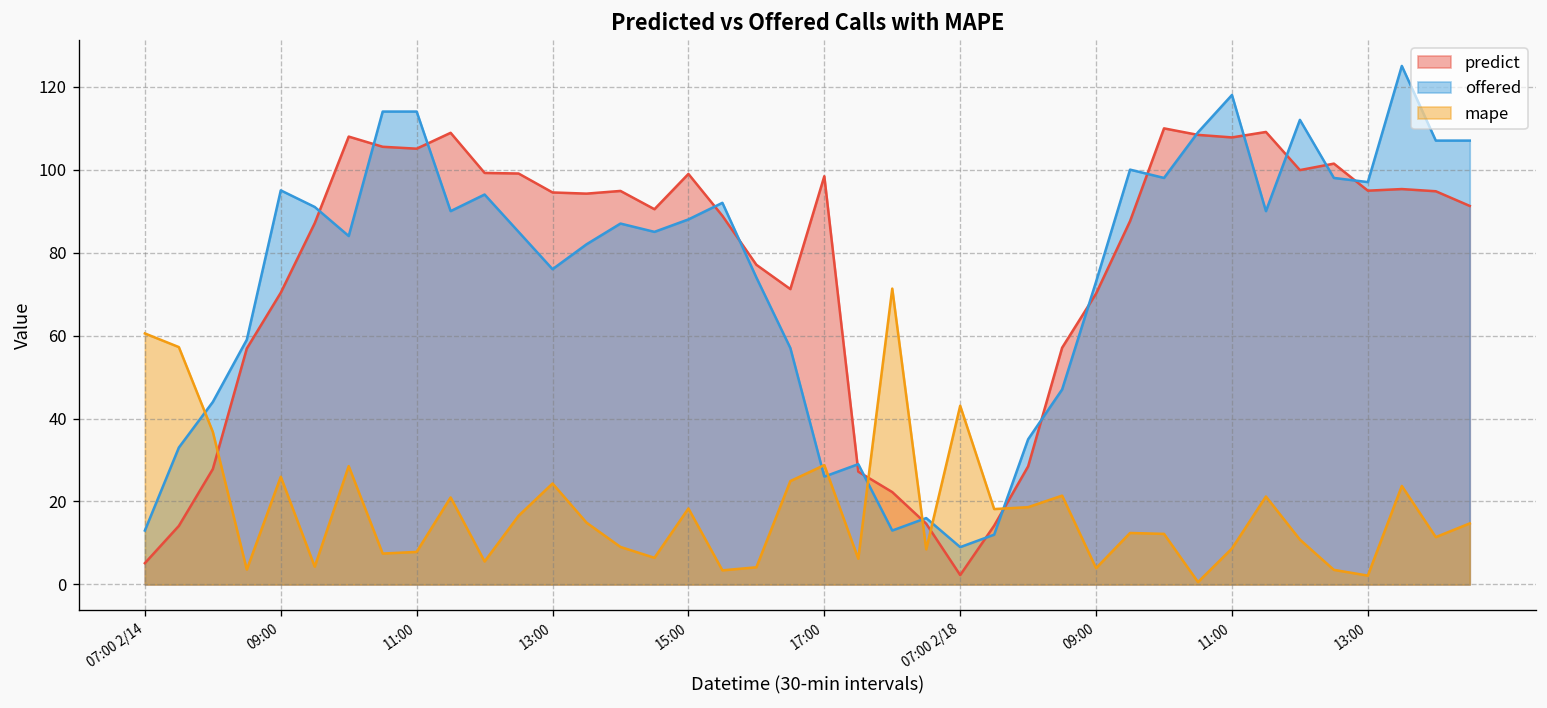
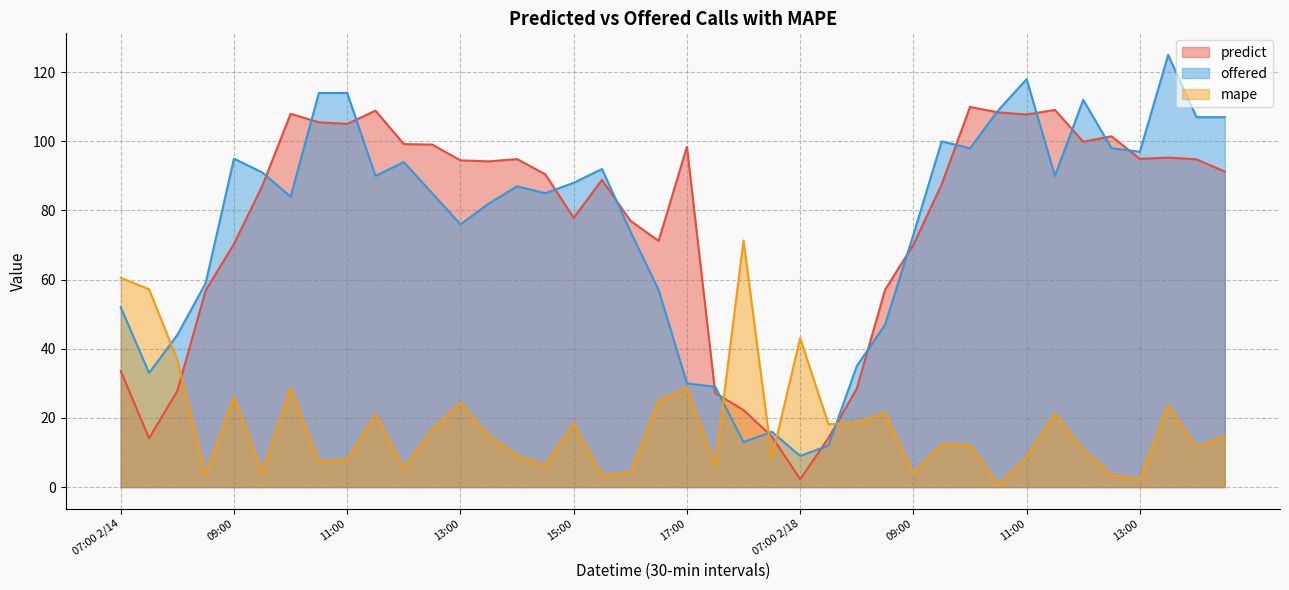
predict, 07:00 2/14: 5 -> 34
offered, 07:00 2/14: 13 -> 52
predict, 15:00: 99 -> 78
offered, 17:00: 26 -> 30
